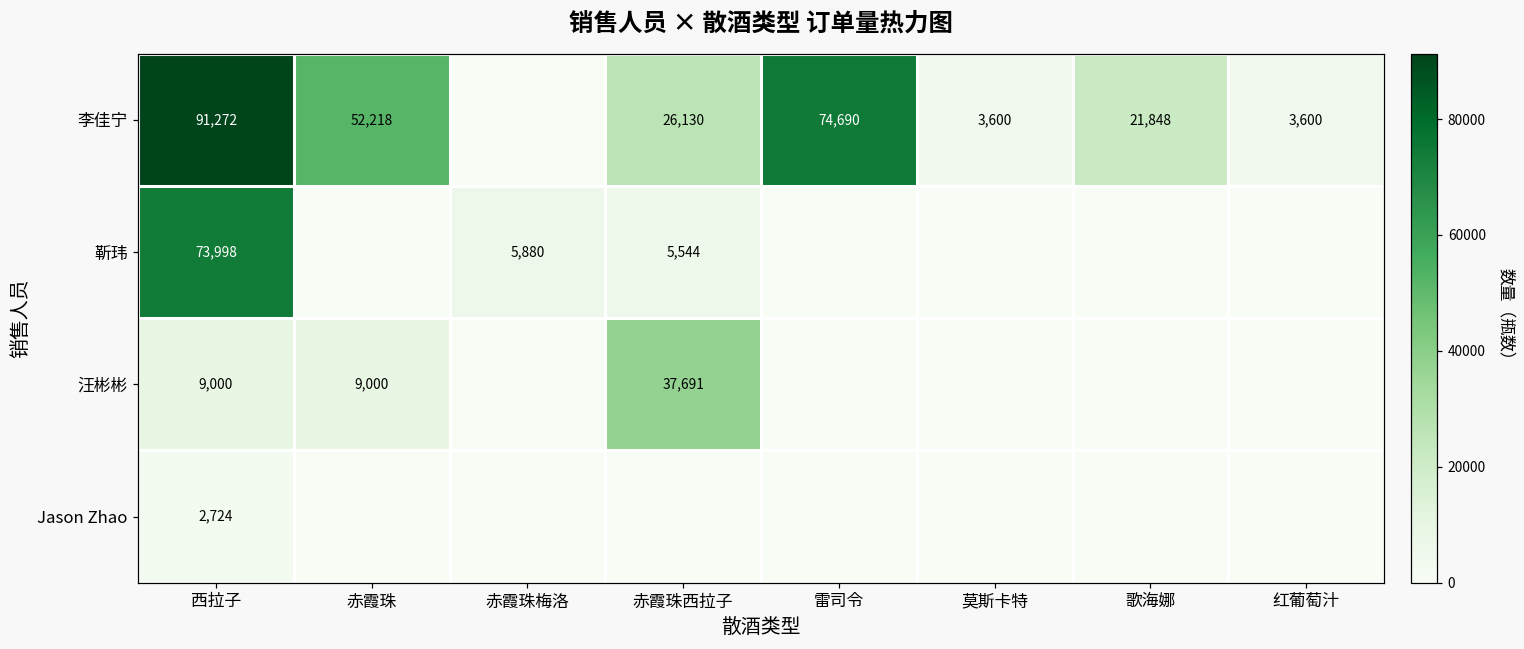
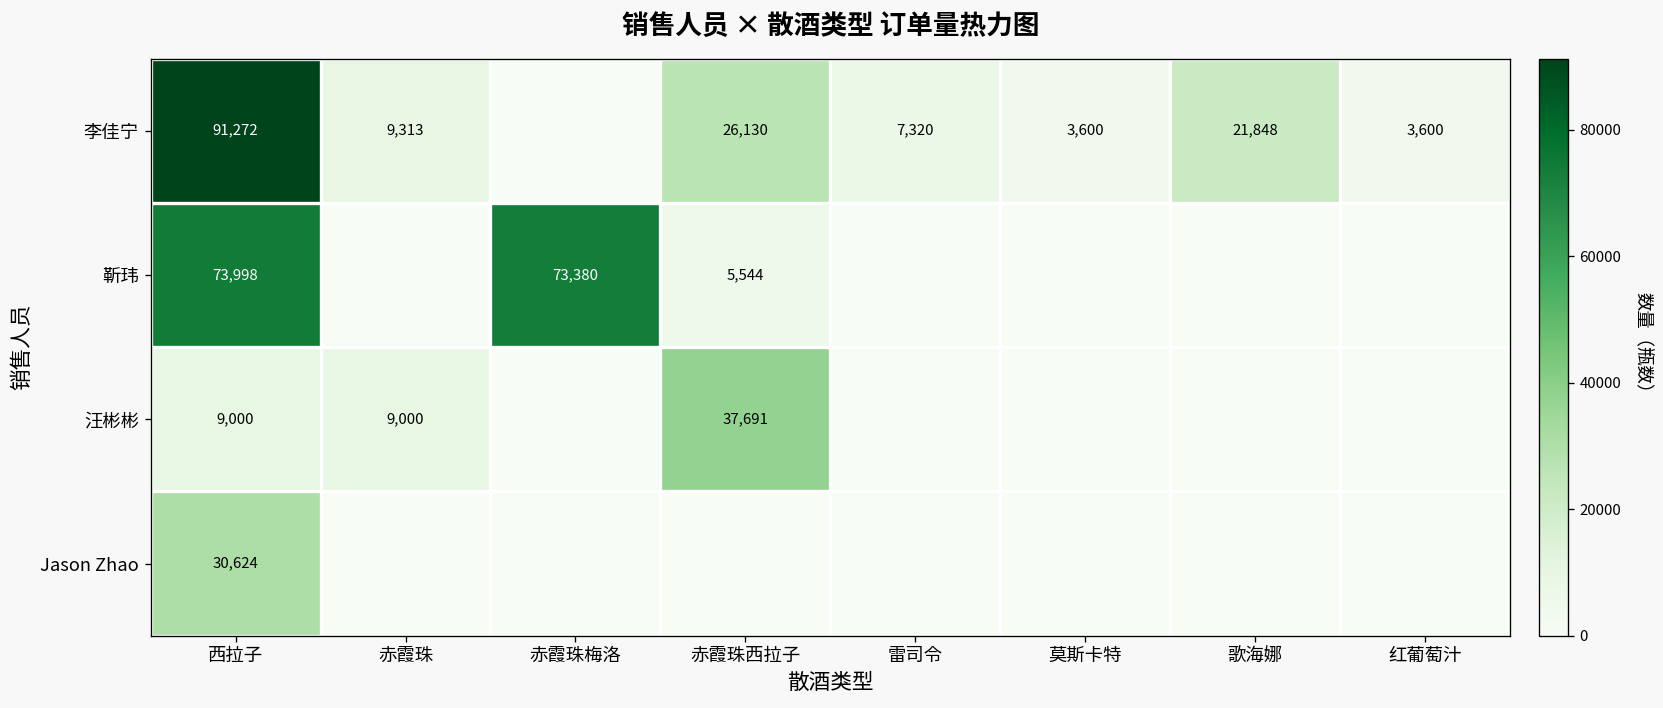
李佳宁, 赤霞珠: 52,218 -> 9,313
李佳宁, 雷司令: 74,690 -> 7,320
靳玮, 赤霞珠梅洛: 5,880 -> 73,380
Jason Zhao, 西拉子: 2,724 -> 30,624
